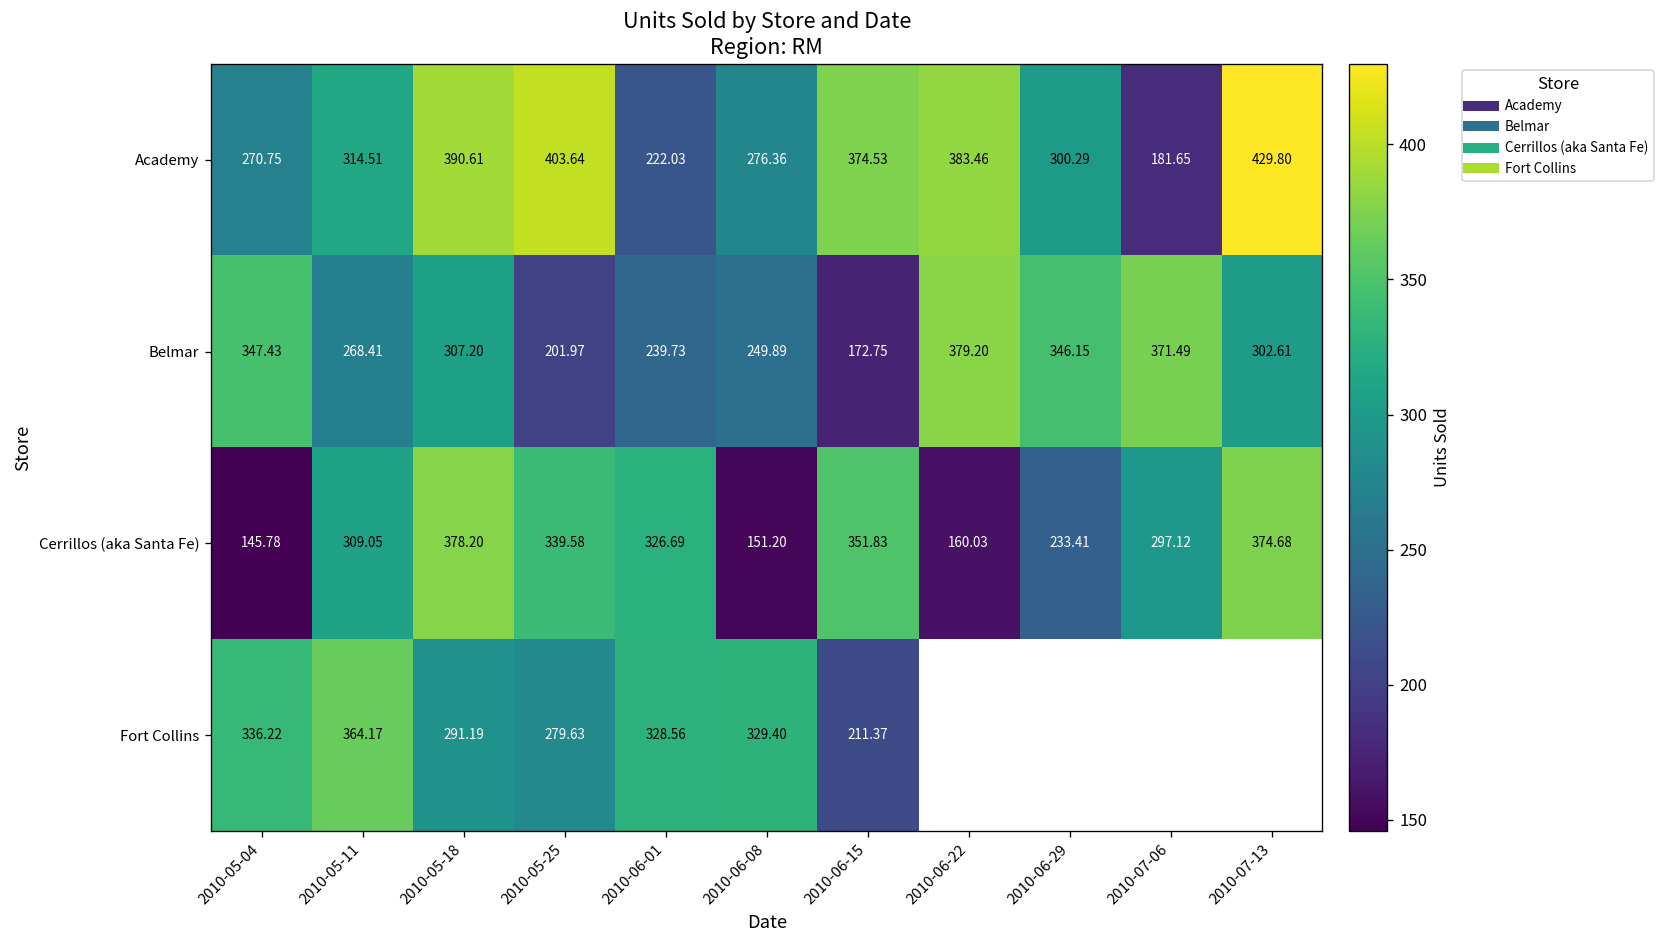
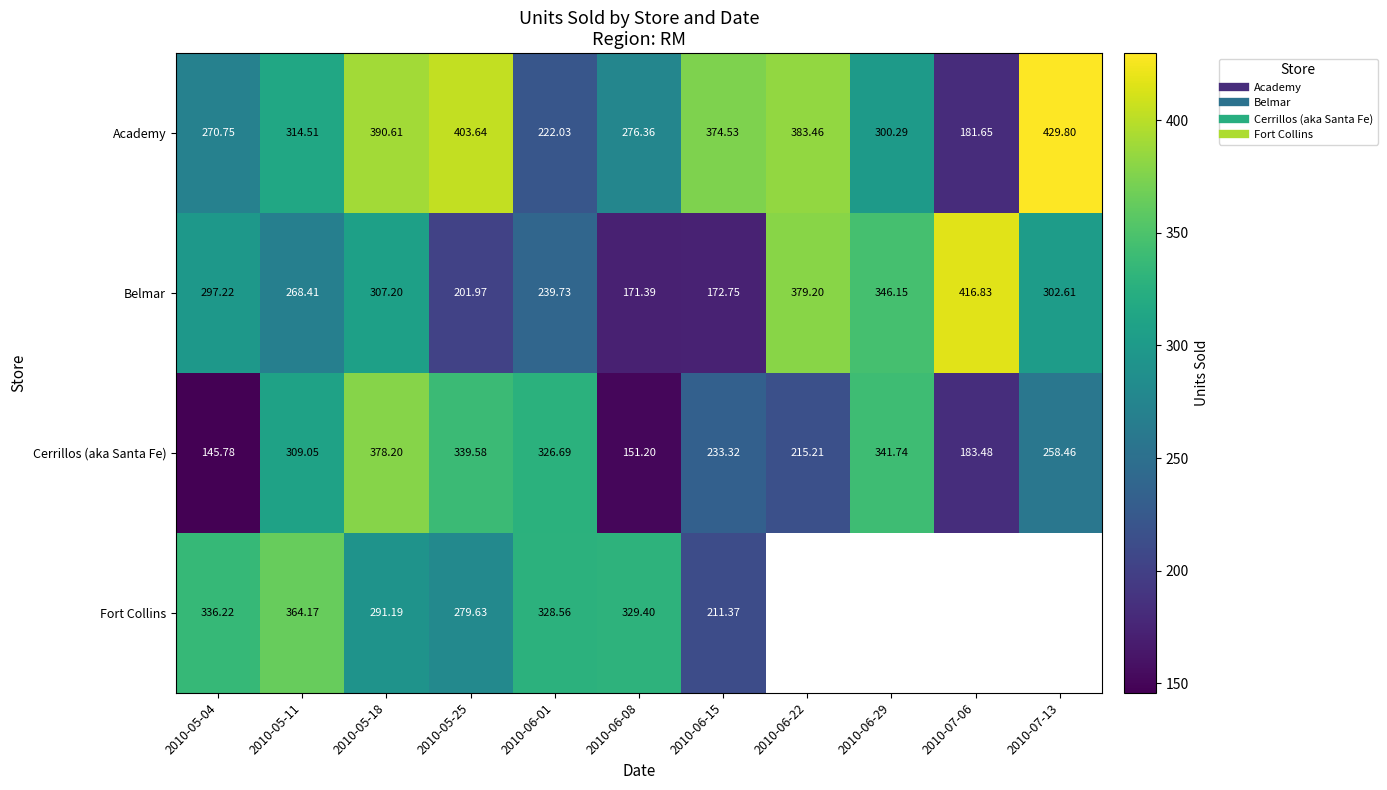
Belmar, 2010-05-04: 347.43 -> 297.22
Belmar, 2010-06-08: 249.89 -> 171.39
Belmar, 2010-07-06: 371.49 -> 416.83
Cerrillos (aka Santa Fe), 2010-06-15: 351.83 -> 233.32
Cerrillos (aka Santa Fe), 2010-06-22: 160.03 -> 215.21
Cerrillos (aka Santa Fe), 2010-06-29: 233.41 -> 341.74
Cerrillos (aka Santa Fe), 2010-07-06: 297.12 -> 183.48
Cerrillos (aka Santa Fe), 2010-07-13: 374.68 -> 258.46
